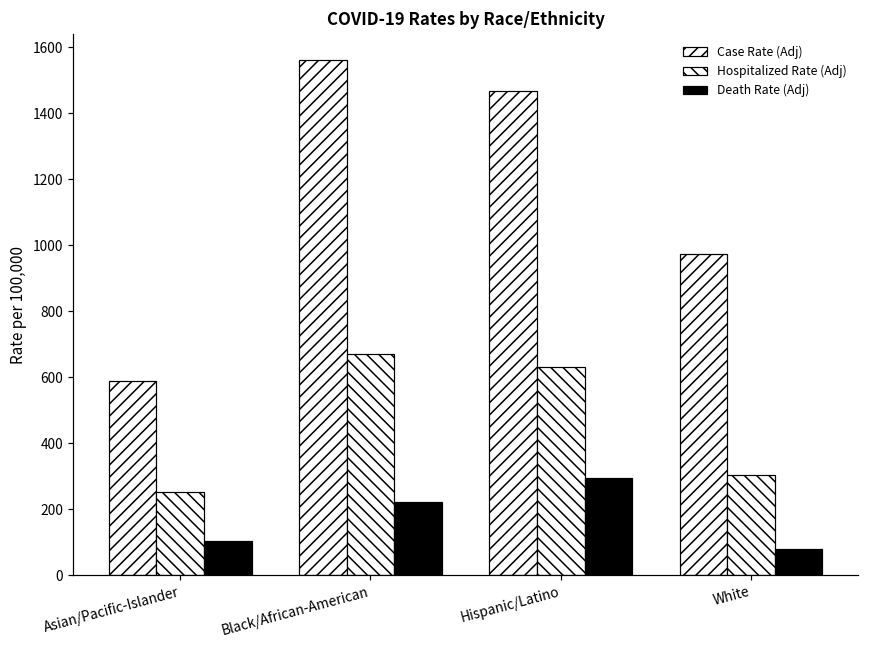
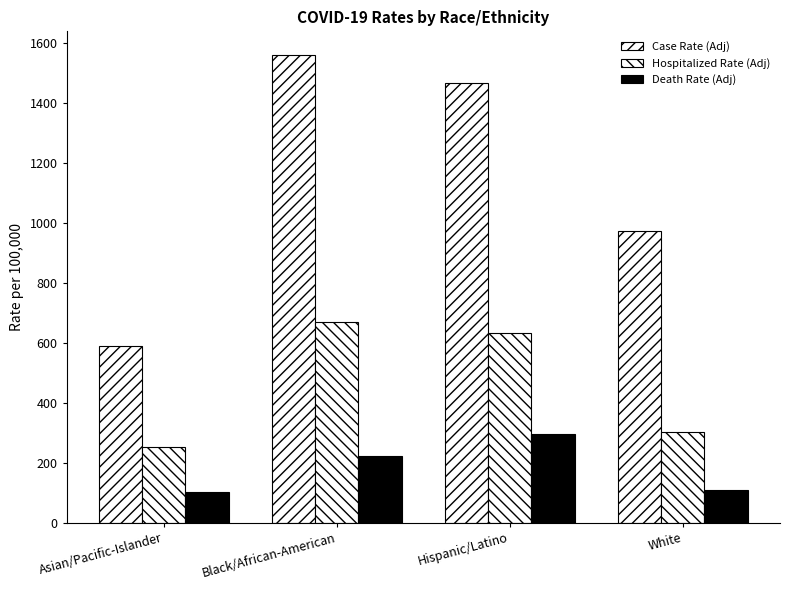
Death Rate (Adj), White: 80 -> 110
